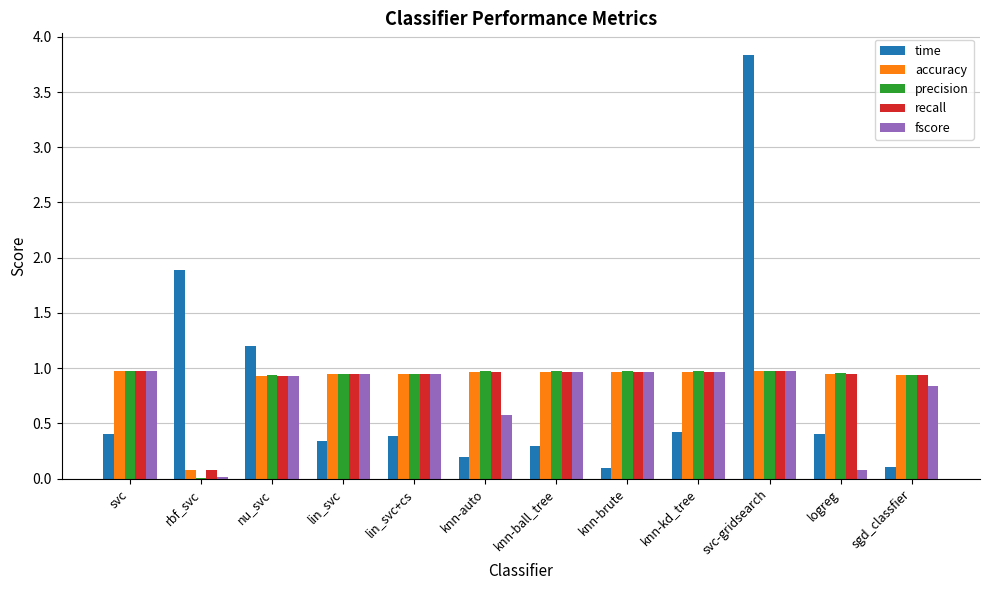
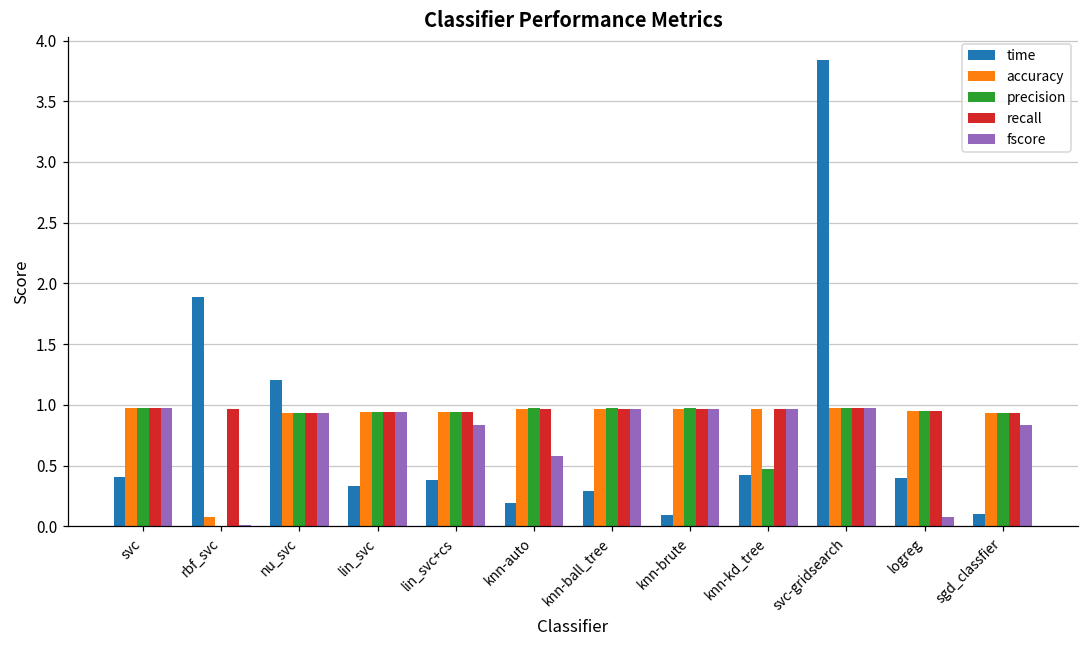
recall, rbf_svc: 0.08 -> 0.97
fscore, lin_svc+cs: 0.94 -> 0.83
precision, knn-kd_tree: 0.97 -> 0.47
